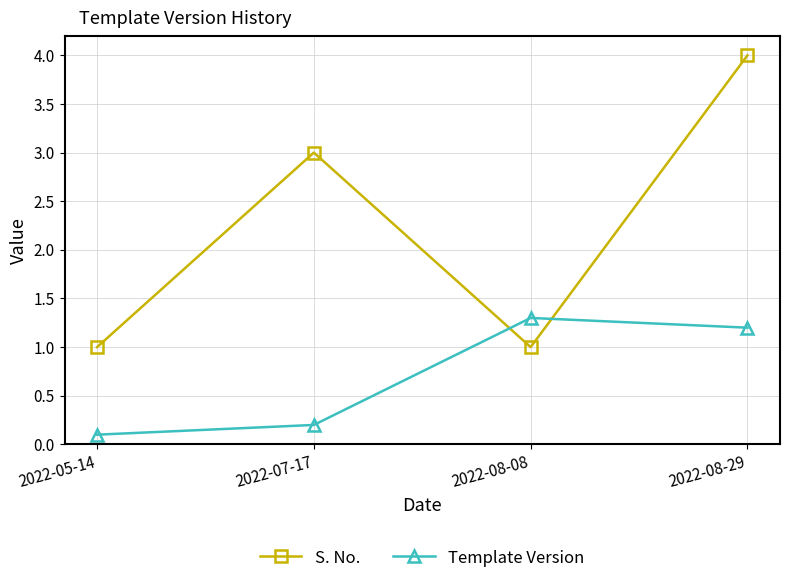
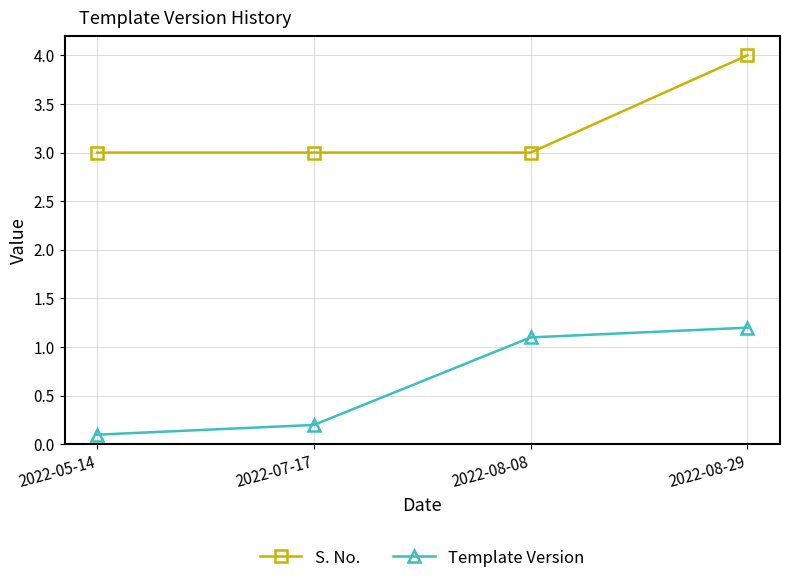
S. No., 2022-05-14: 1 -> 3
S. No., 2022-08-08: 1 -> 3
Template Version, 2022-08-08: 1.3 -> 1.1
